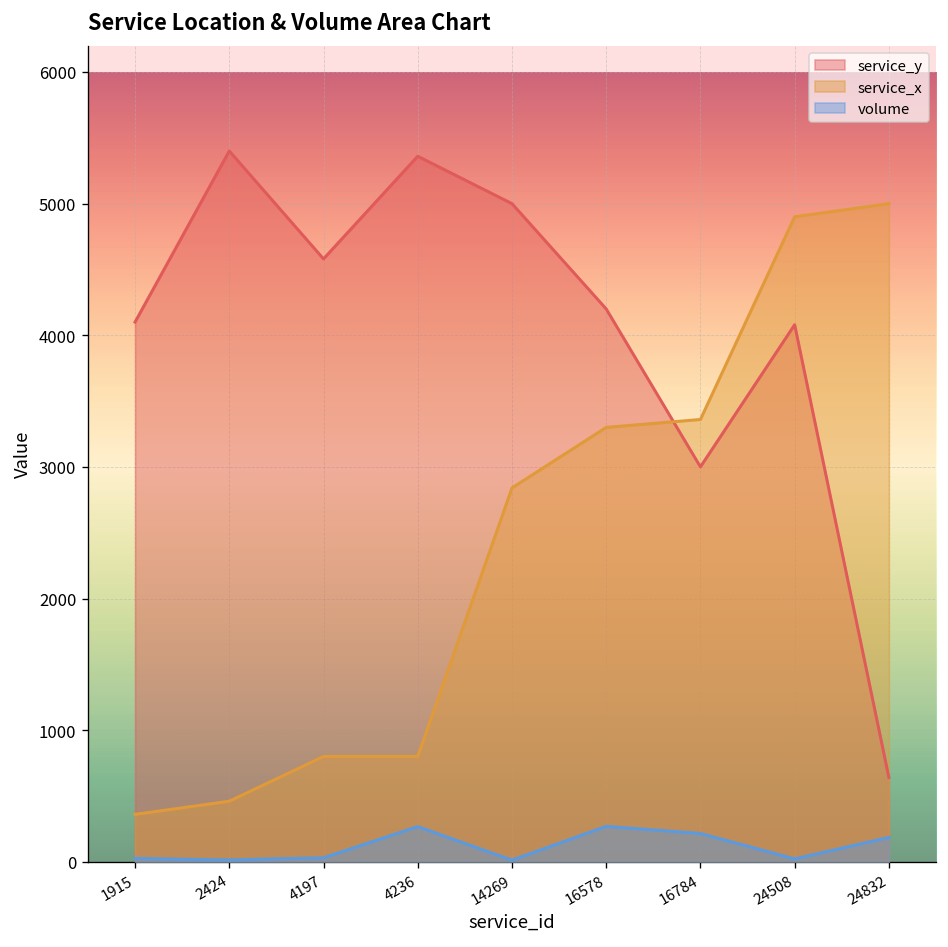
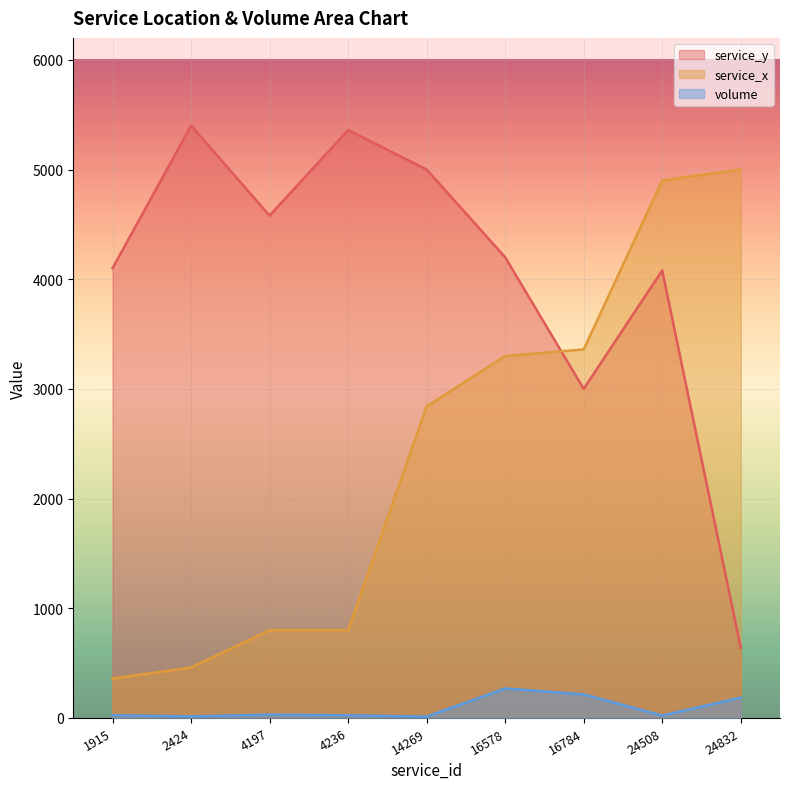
volume, 4236: 270 -> 20
